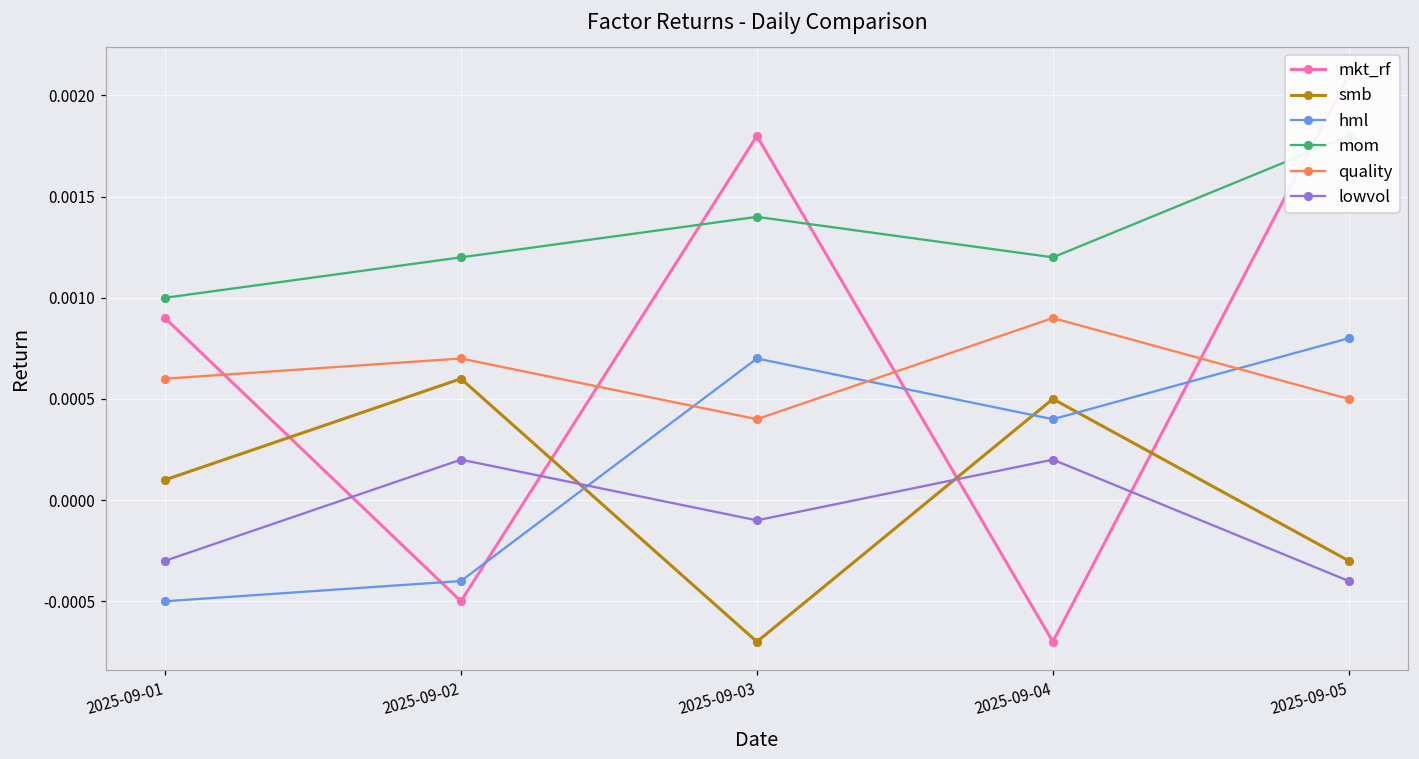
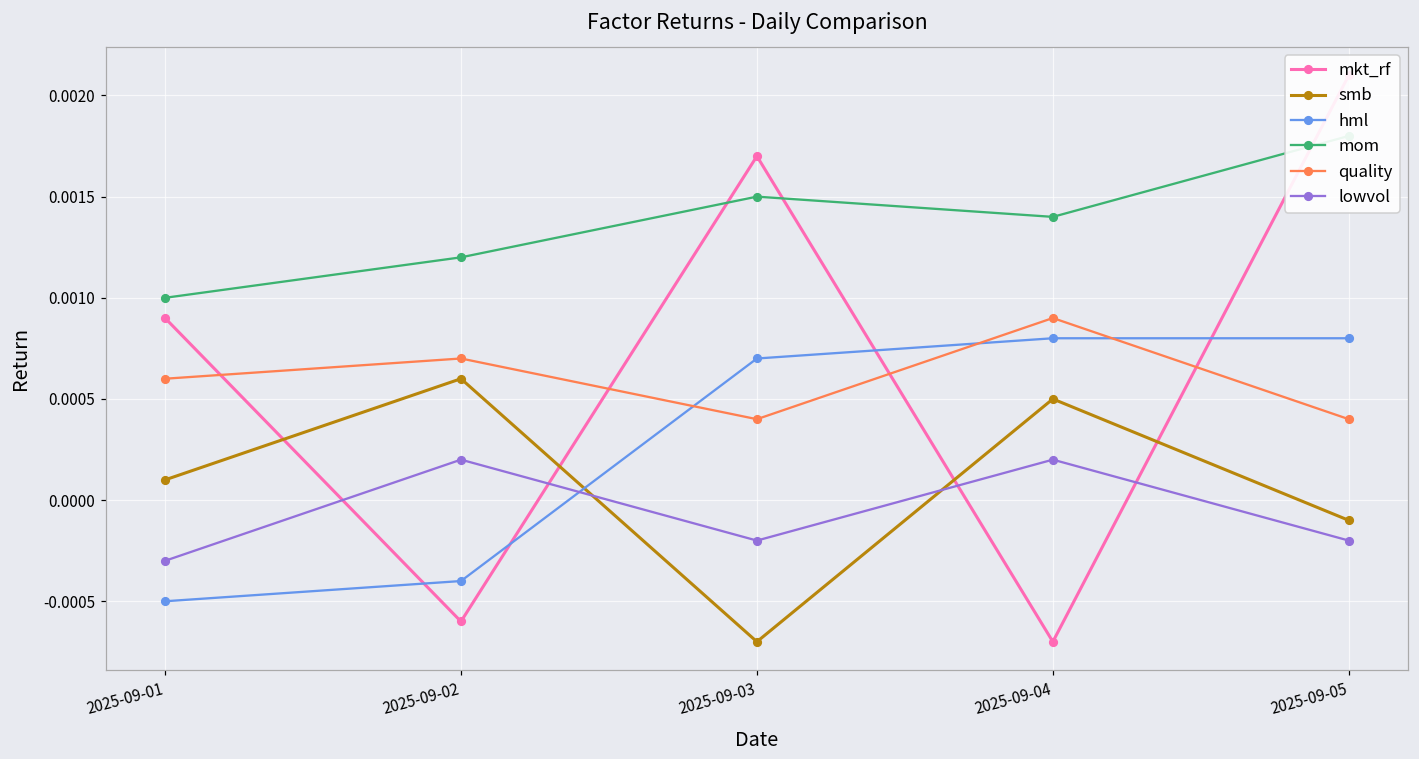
mkt_rf, 2025-09-02: -0.0005 -> -0.0006
mkt_rf, 2025-09-03: 0.0018 -> 0.0017
mom, 2025-09-03: 0.0014 -> 0.0015
lowvol, 2025-09-03: -0.0001 -> -0.0002
hml, 2025-09-04: 0.0004 -> 0.0008
mom, 2025-09-04: 0.0012 -> 0.0014
smb, 2025-09-05: -0.0003 -> -0.0001
quality, 2025-09-05: 0.0005 -> 0.0004
lowvol, 2025-09-05: -0.0004 -> -0.0002
